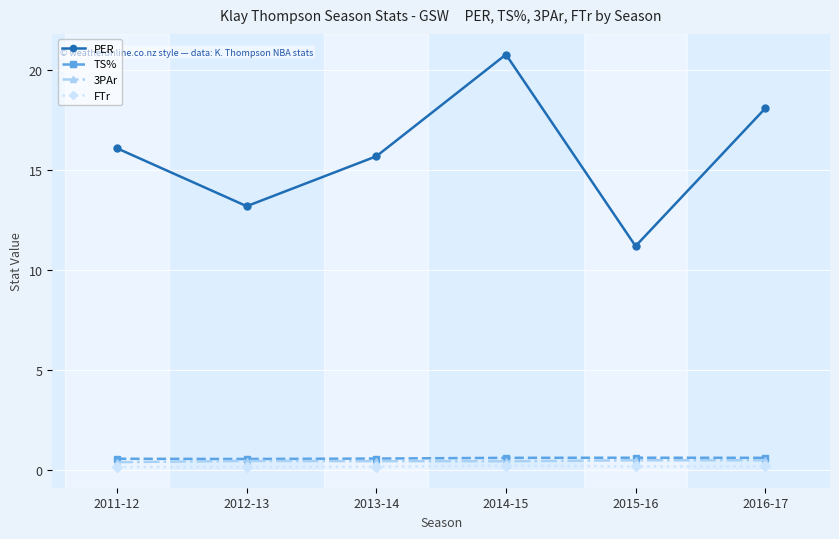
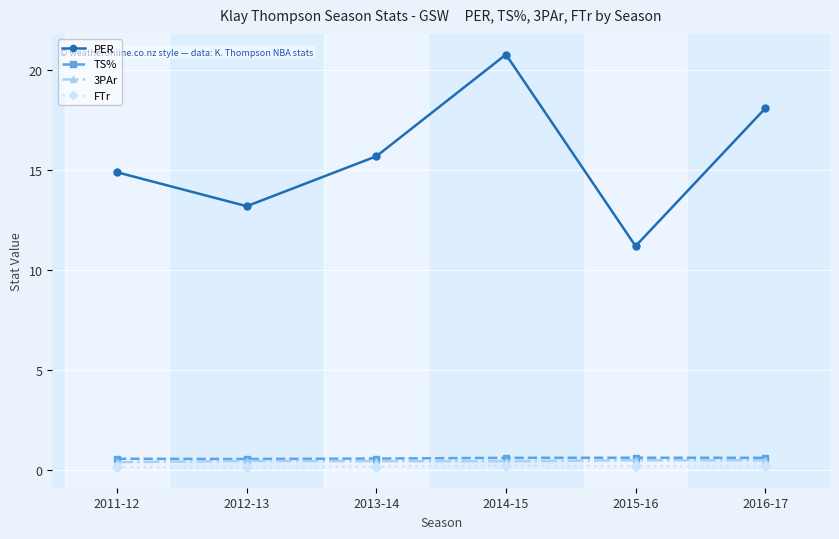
PER, 2011-12: 16.1 -> 14.9
